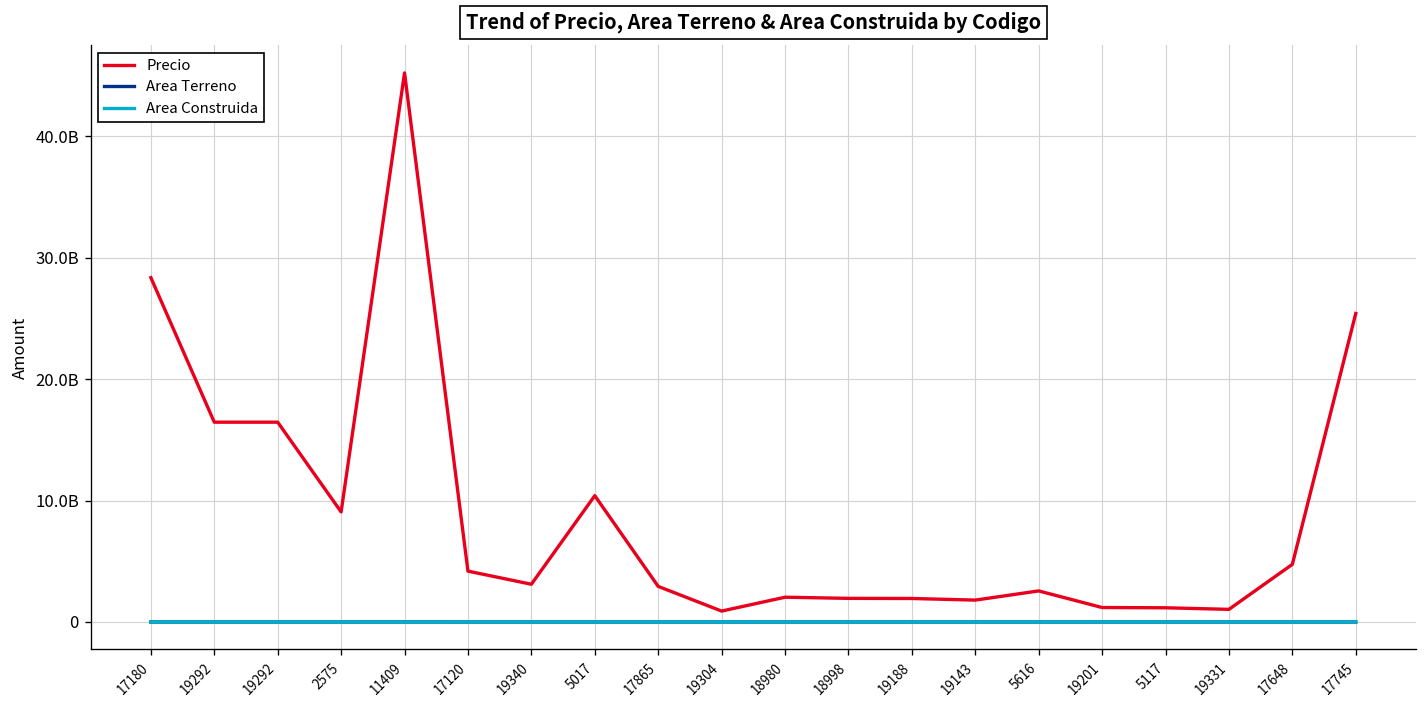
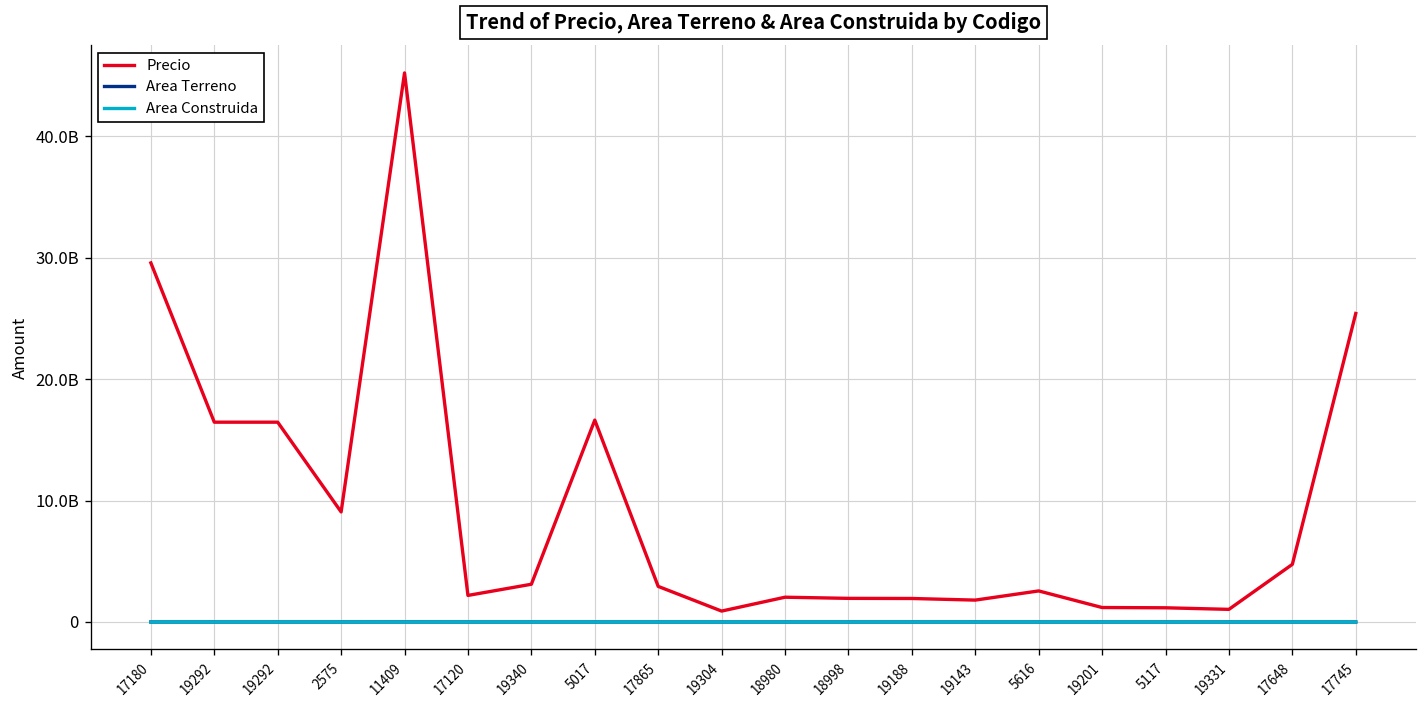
Precio, 17180: 28400000000 -> 29600000000
Precio, 17120: 4200000000 -> 2200000000
Precio, 5017: 10400000000 -> 16600000000
